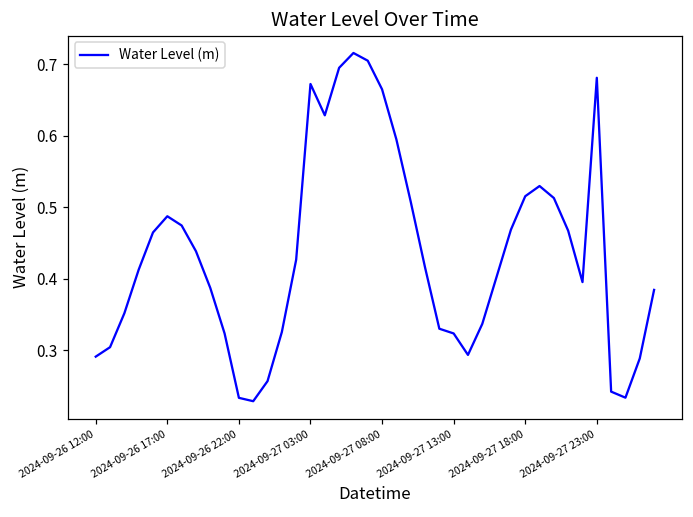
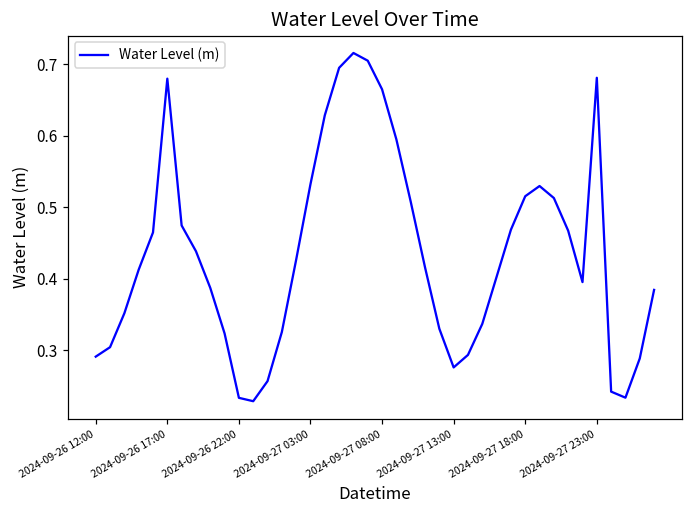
2024-09-26 17:00: 0.49 -> 0.68
2024-09-27 03:00: 0.67 -> 0.53
2024-09-27 13:00: 0.32 -> 0.28
